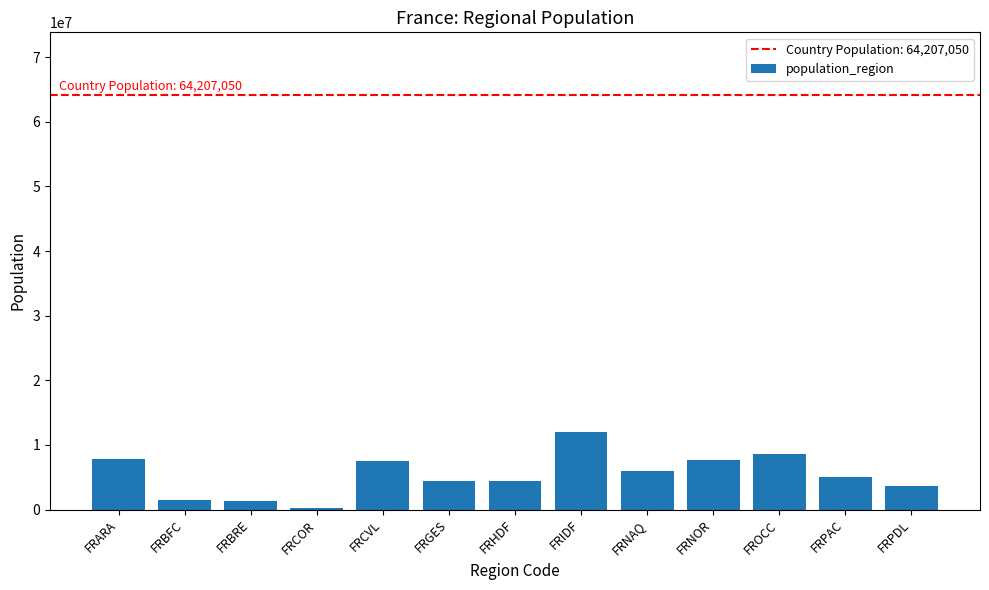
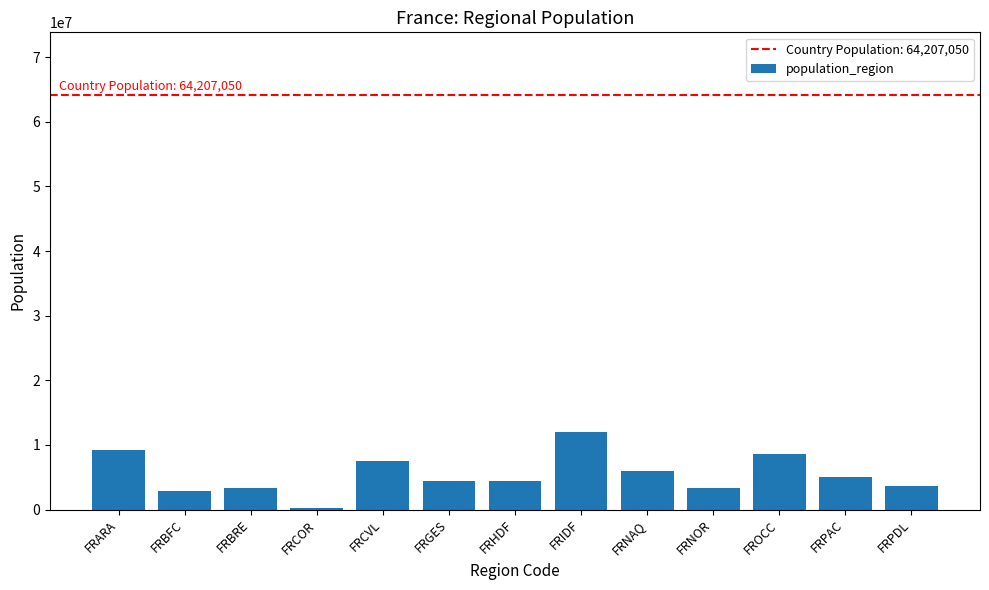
FRARA: 8000000 -> 9000000
FRBFC: 1000000 -> 3000000
FRBRE: 1000000 -> 3000000
FRNOR: 8000000 -> 3000000
